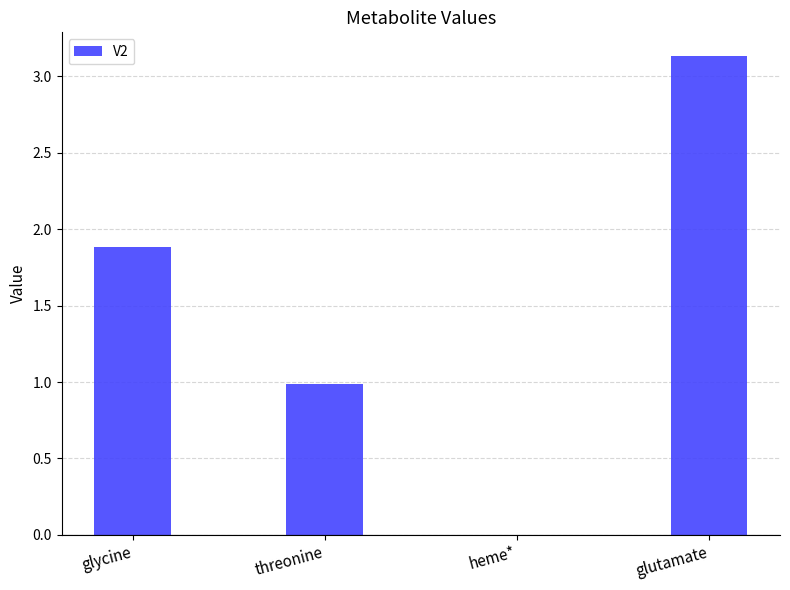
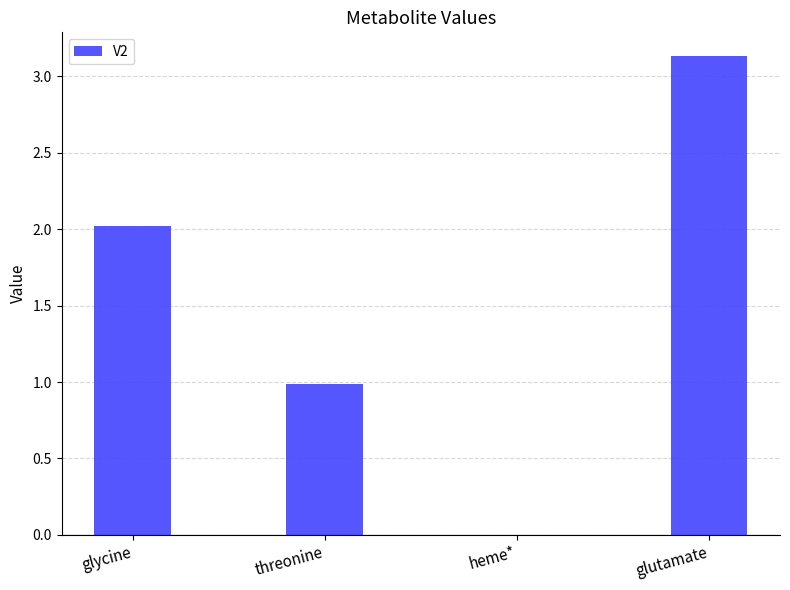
glycine: 1.88 -> 2.02
